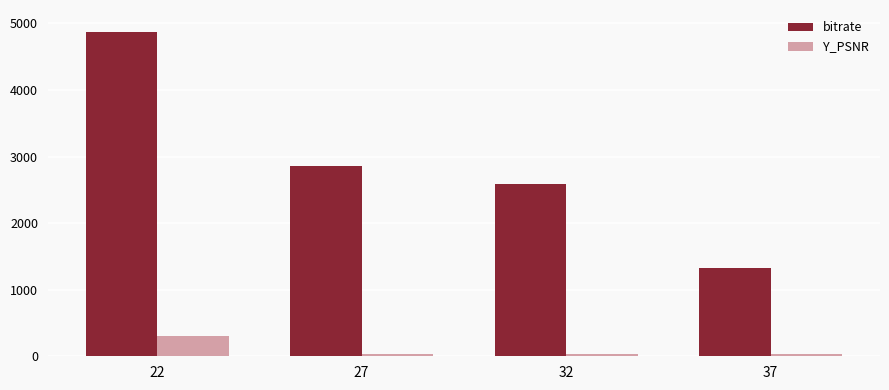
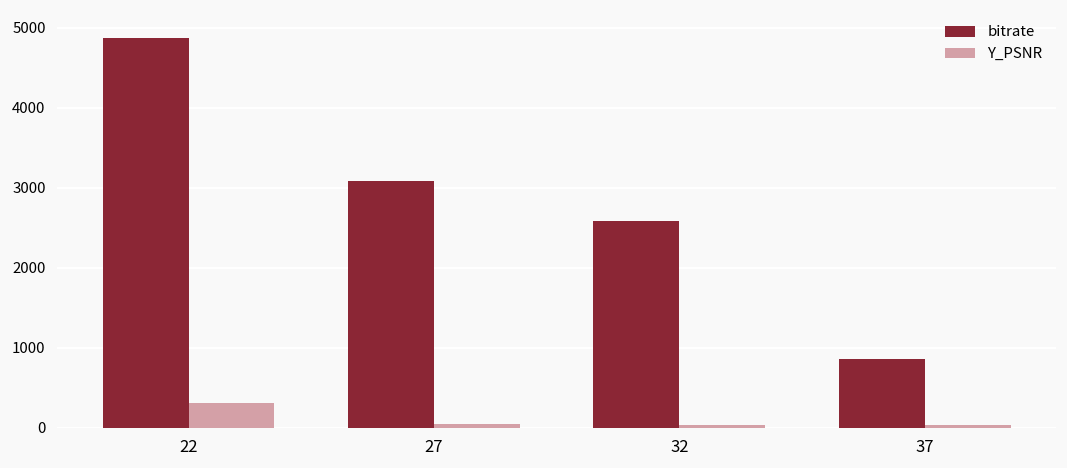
bitrate, 27: 2900 -> 3100
bitrate, 37: 1300 -> 900
